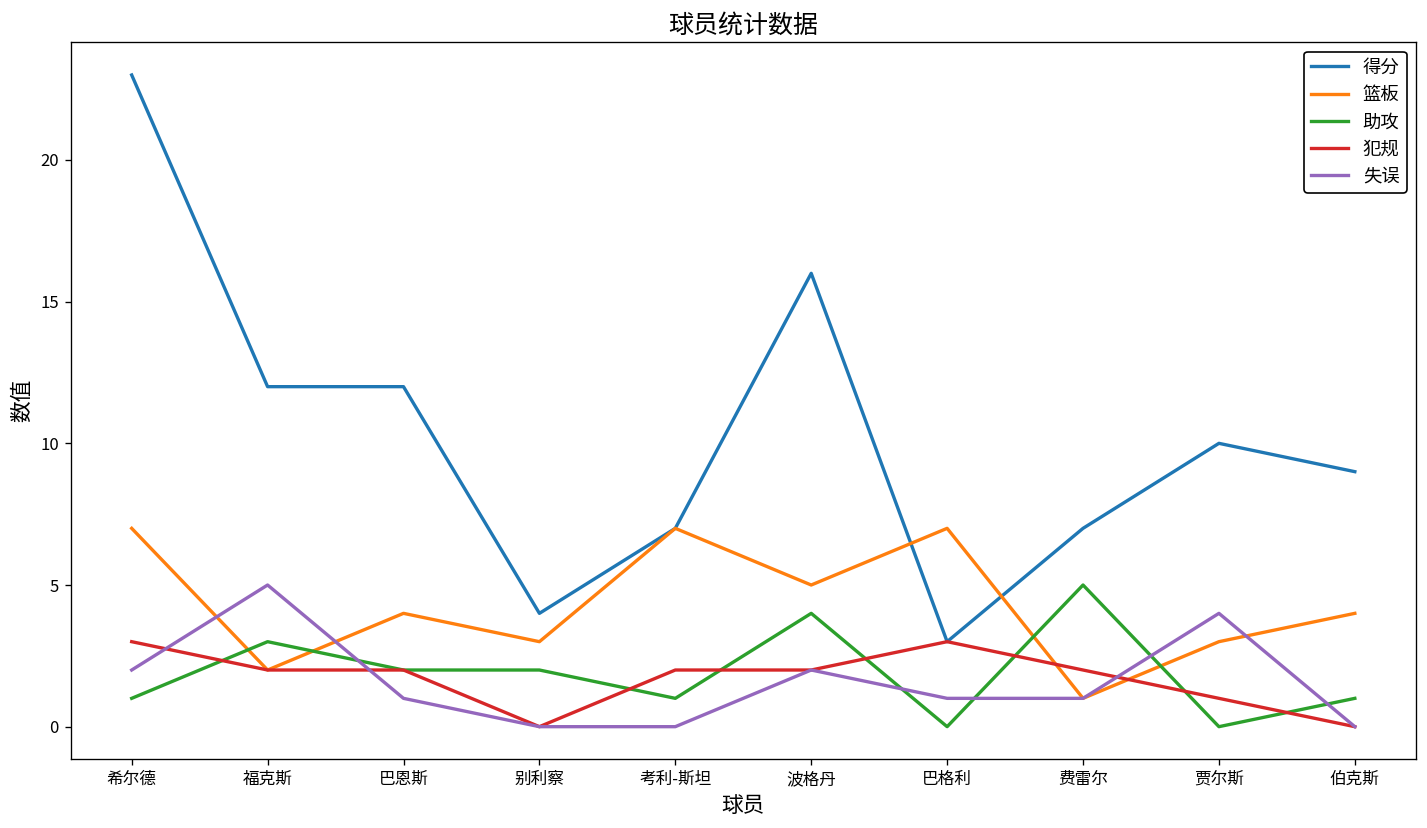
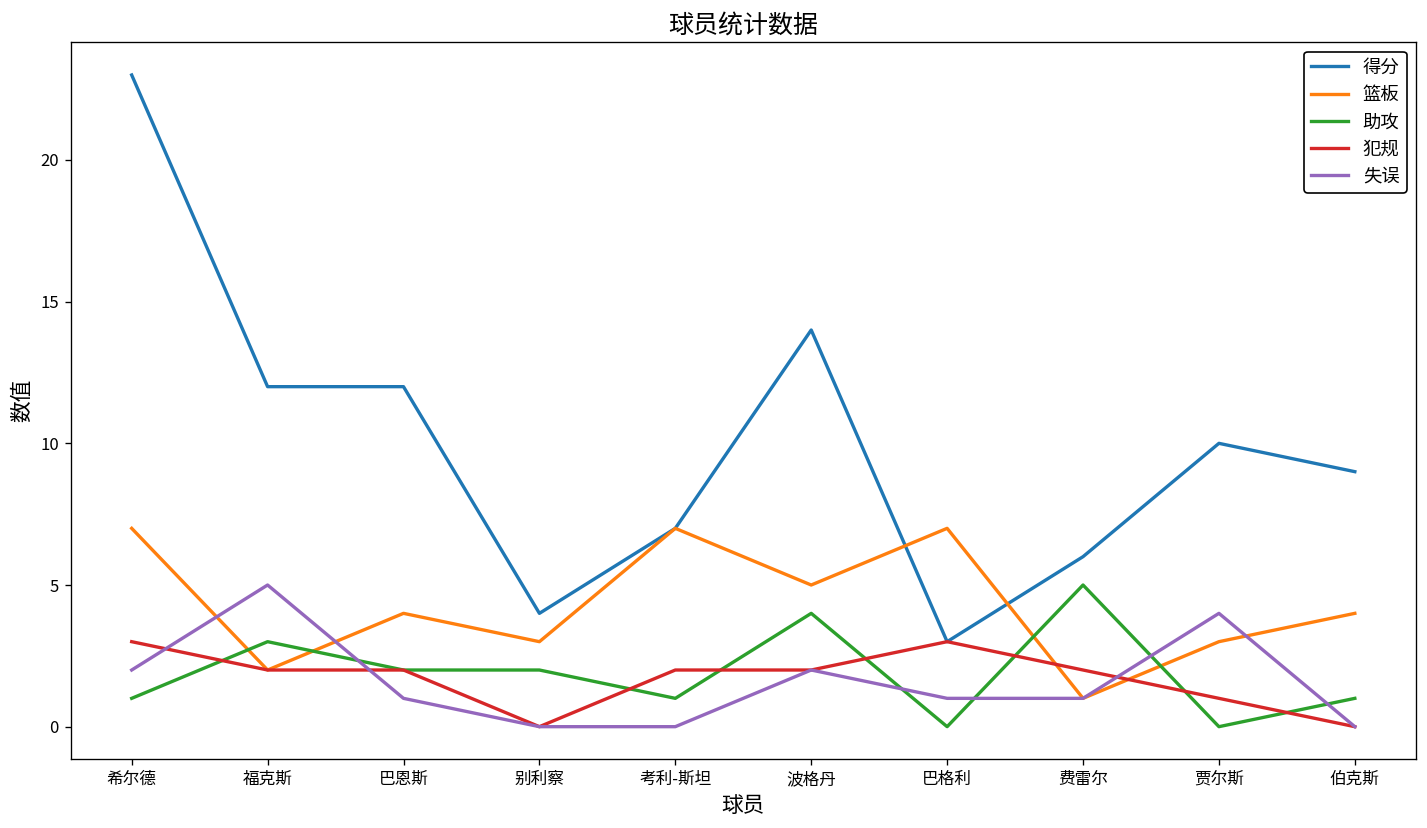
得分, 波格丹: 16 -> 14
得分, 费雷尔: 7 -> 6
